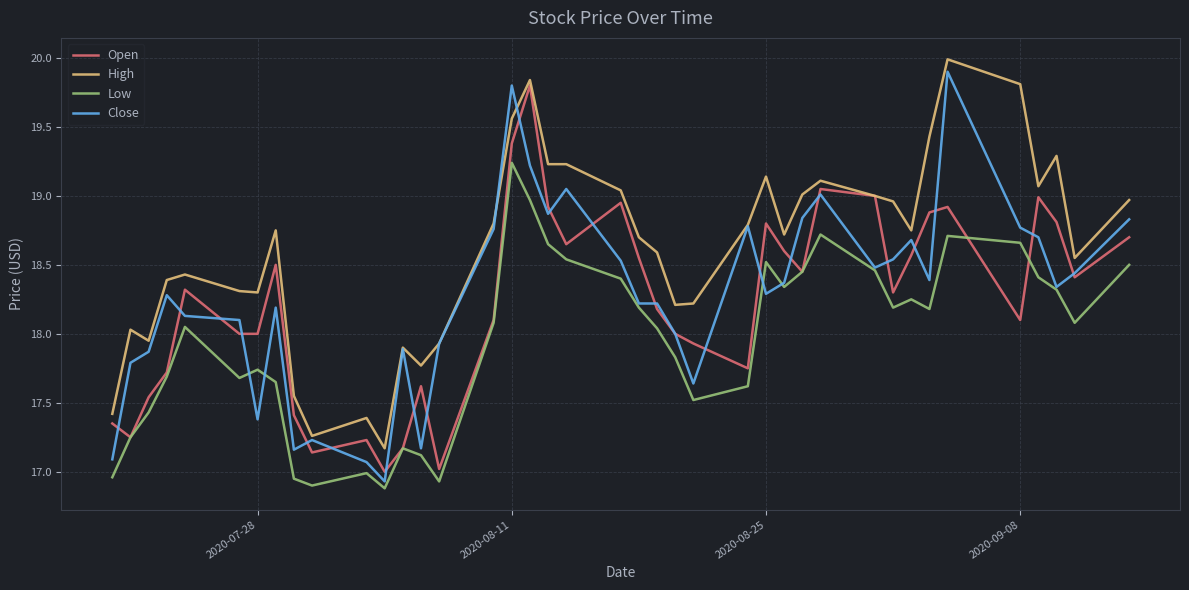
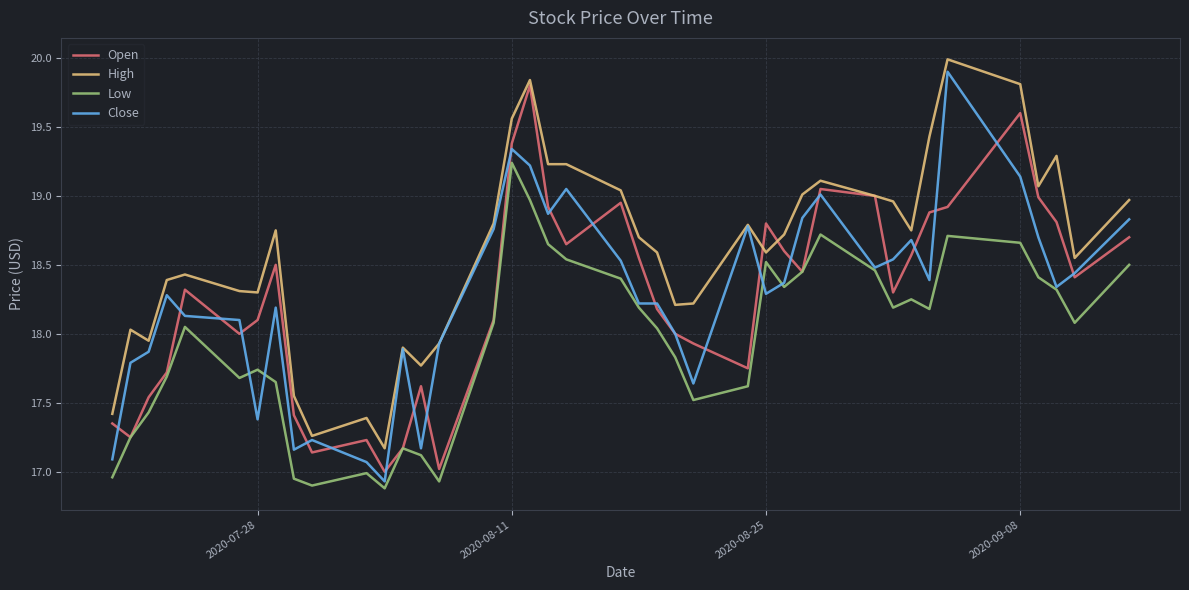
Open, 2020-07-28: 18.0 -> 18.1
Close, 2020-08-11: 19.80 -> 19.34
High, 2020-08-25: 19.14 -> 18.59
Open, 2020-09-08: 18.1 -> 19.6
Close, 2020-09-08: 18.77 -> 19.14
